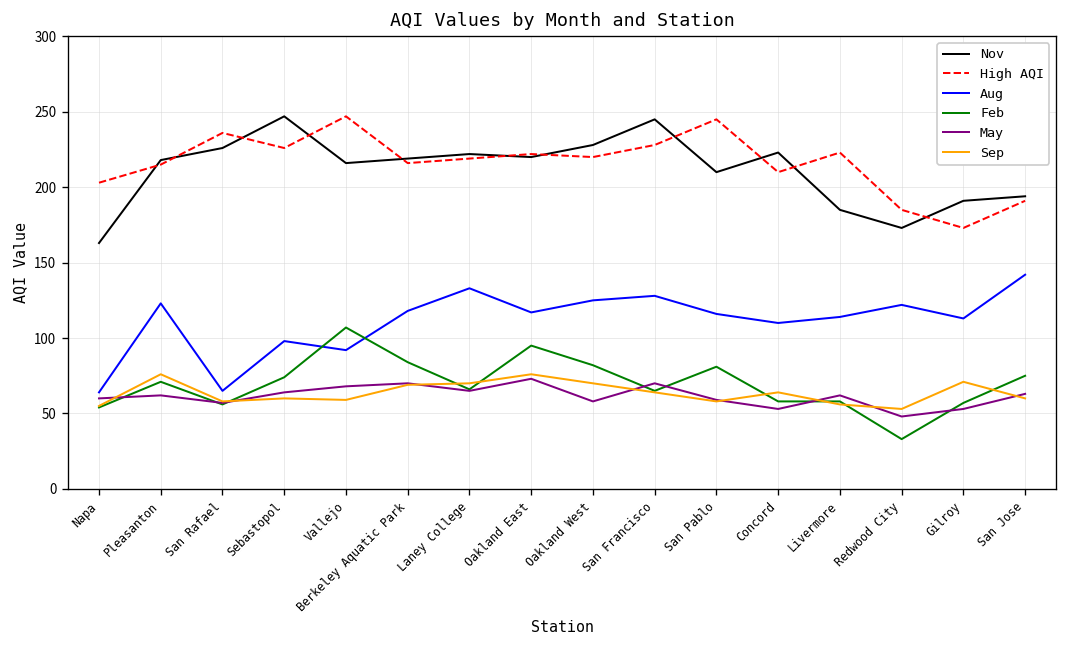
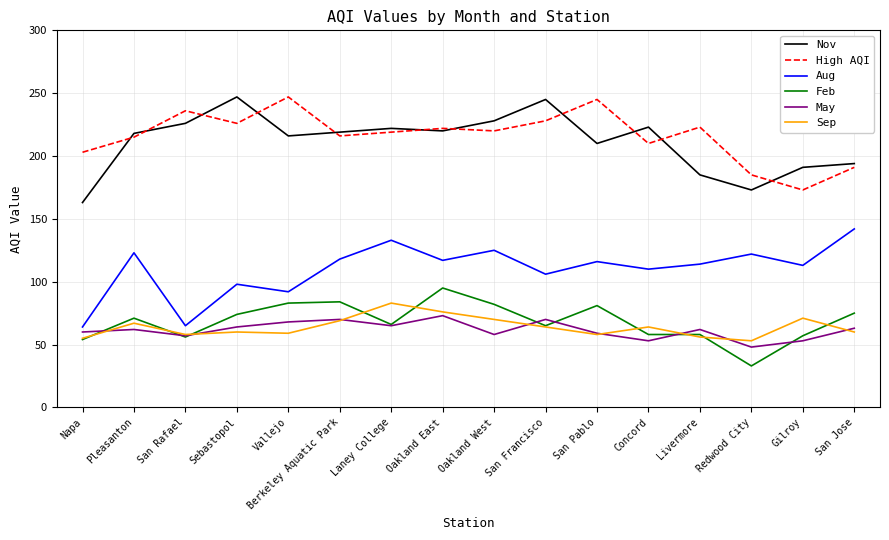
Sep, Pleasanton: 76 -> 67
Feb, Vallejo: 107 -> 83
Sep, Laney College: 70 -> 83
Aug, San Francisco: 128 -> 106
